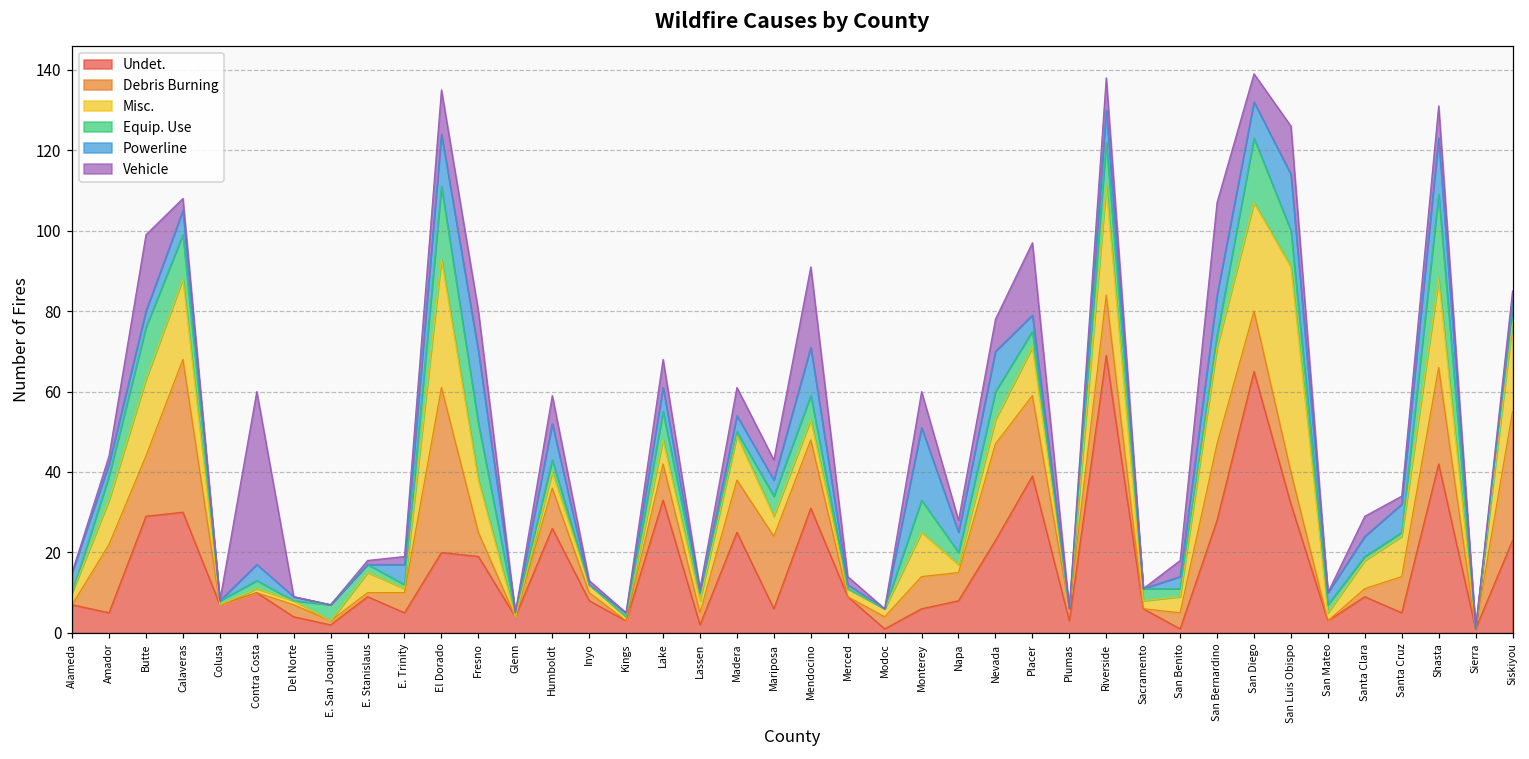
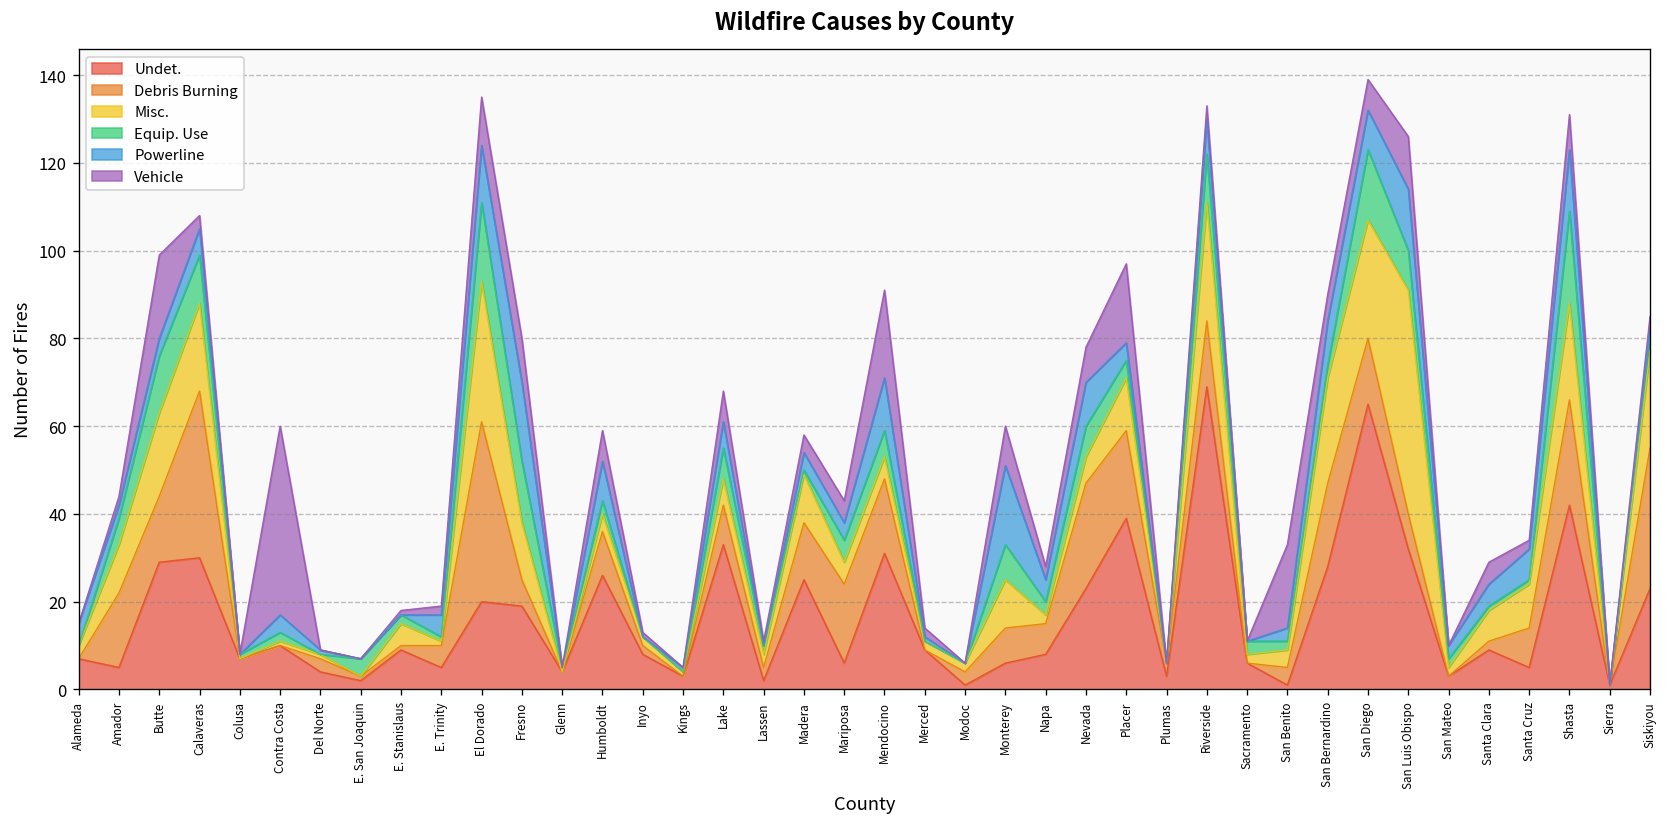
Vehicle, Madera: 7 -> 4
Vehicle, Riverside: 8 -> 3
Vehicle, San Benito: 4 -> 19
Vehicle, San Bernardino: 23 -> 6
